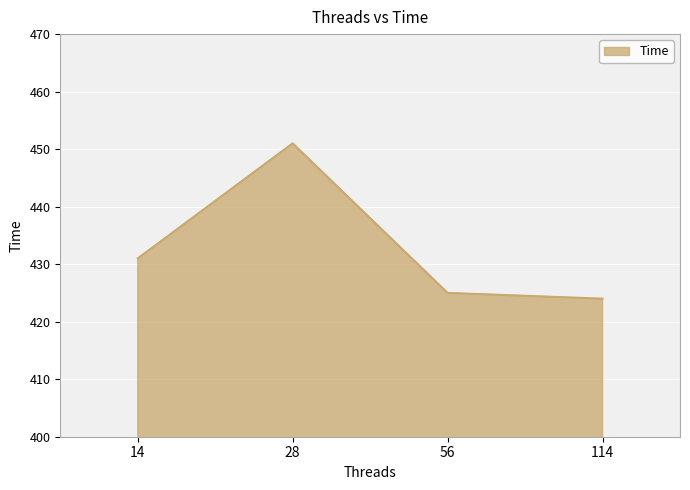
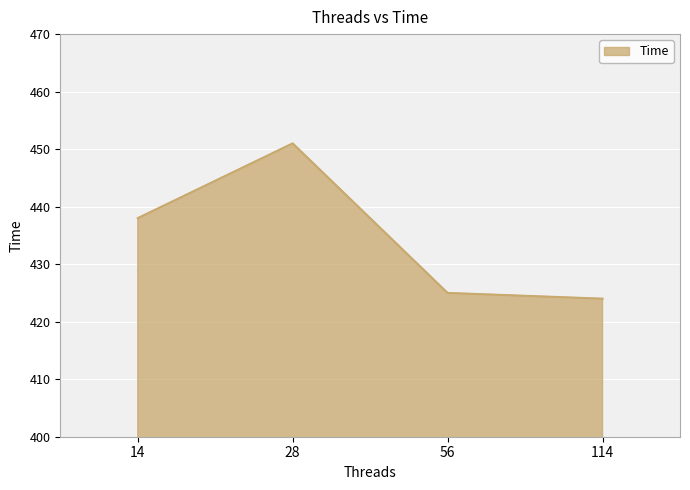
14: 431 -> 438
